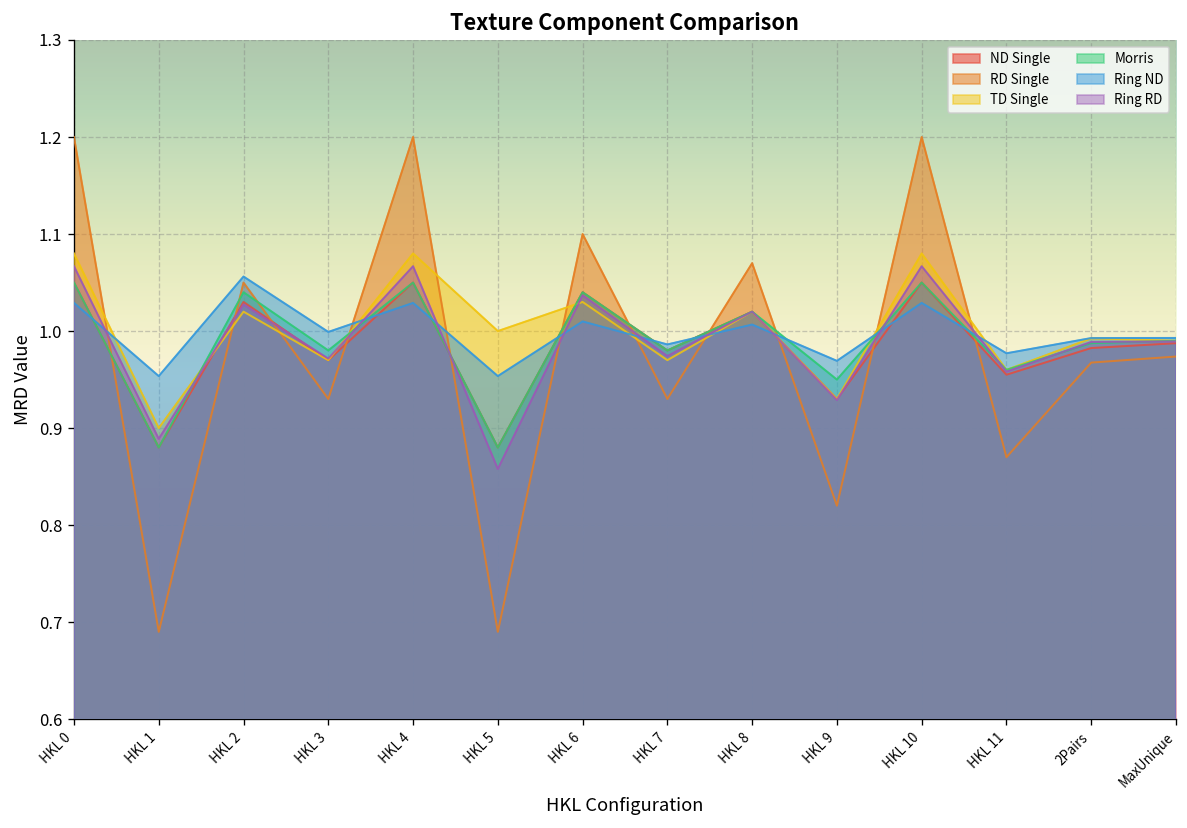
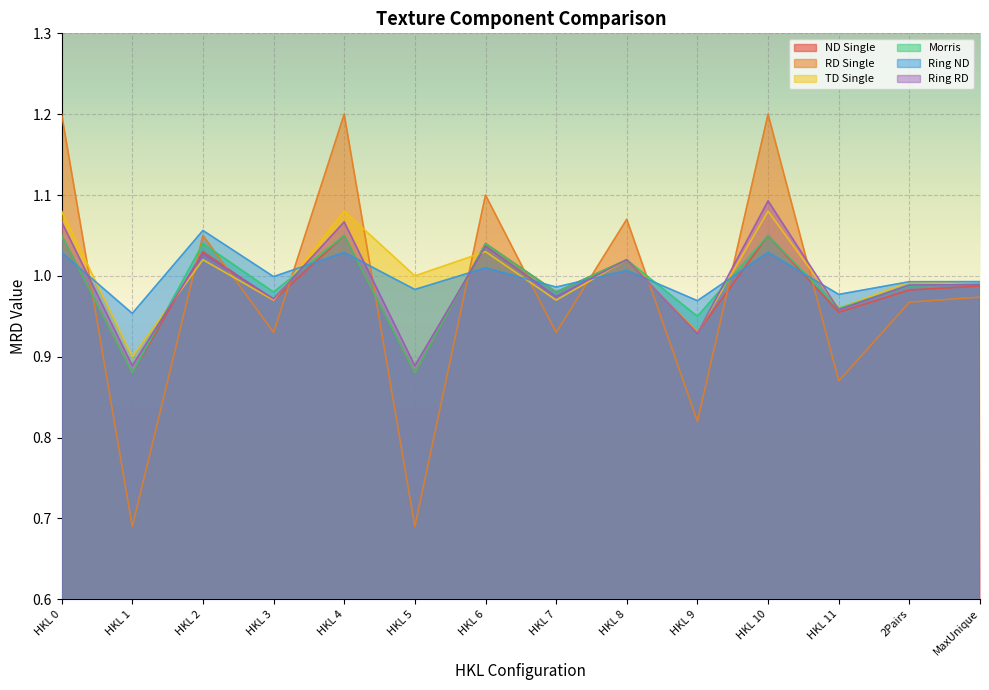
Ring ND, HKL 5: 0.95 -> 0.98
Ring RD, HKL 5: 0.86 -> 0.89
Ring RD, HKL 10: 1.07 -> 1.09
